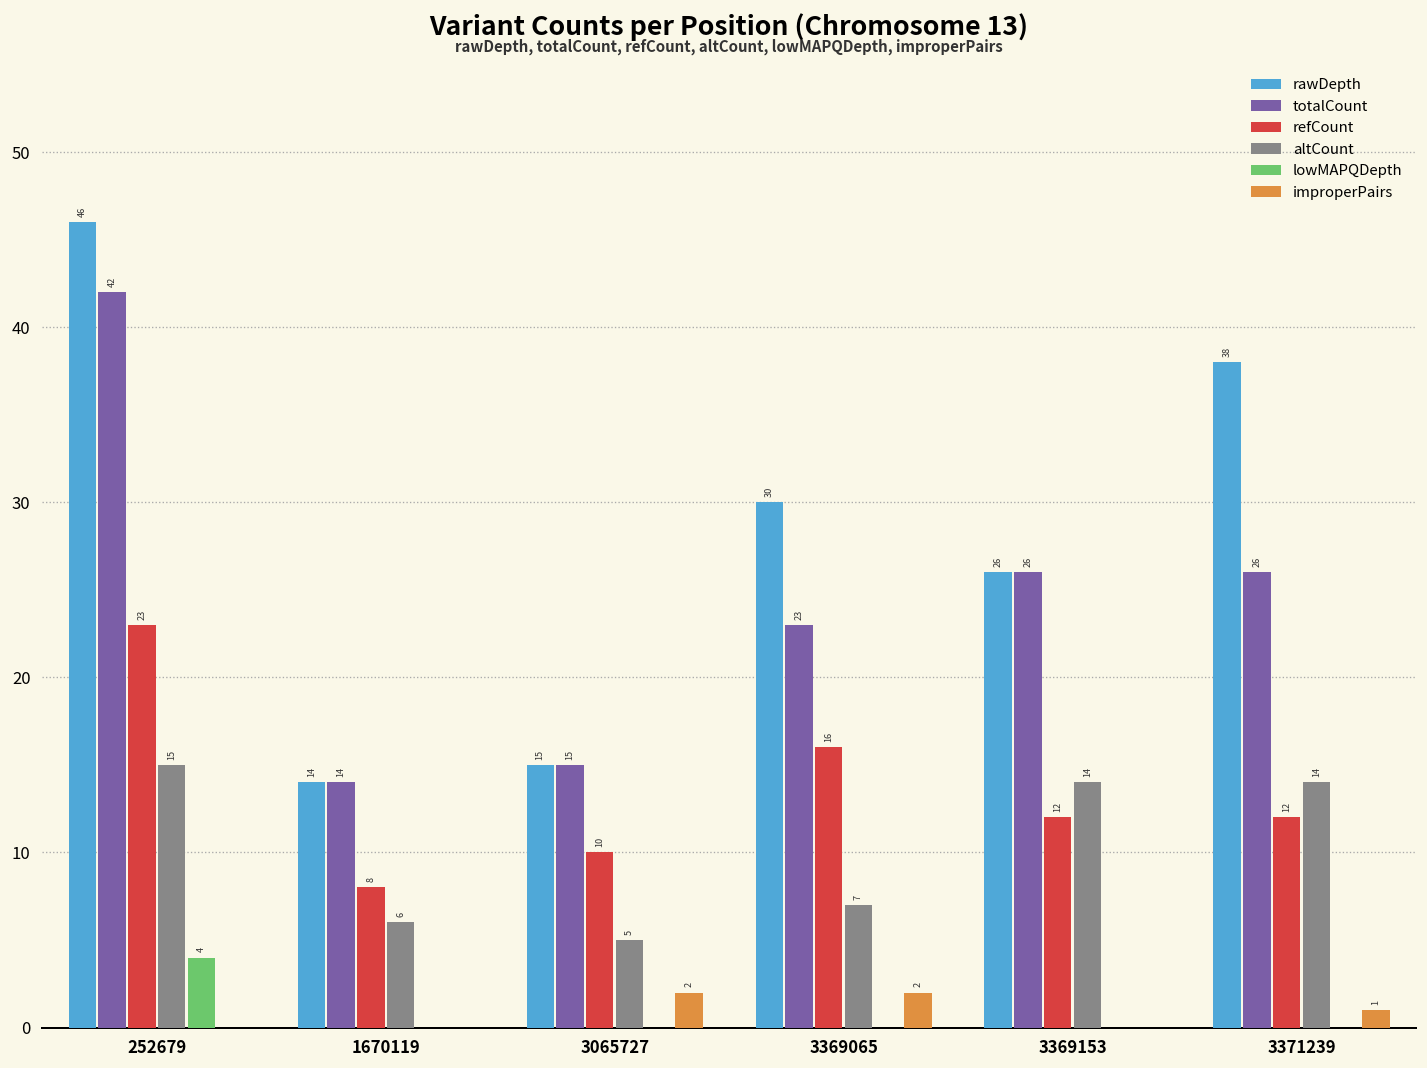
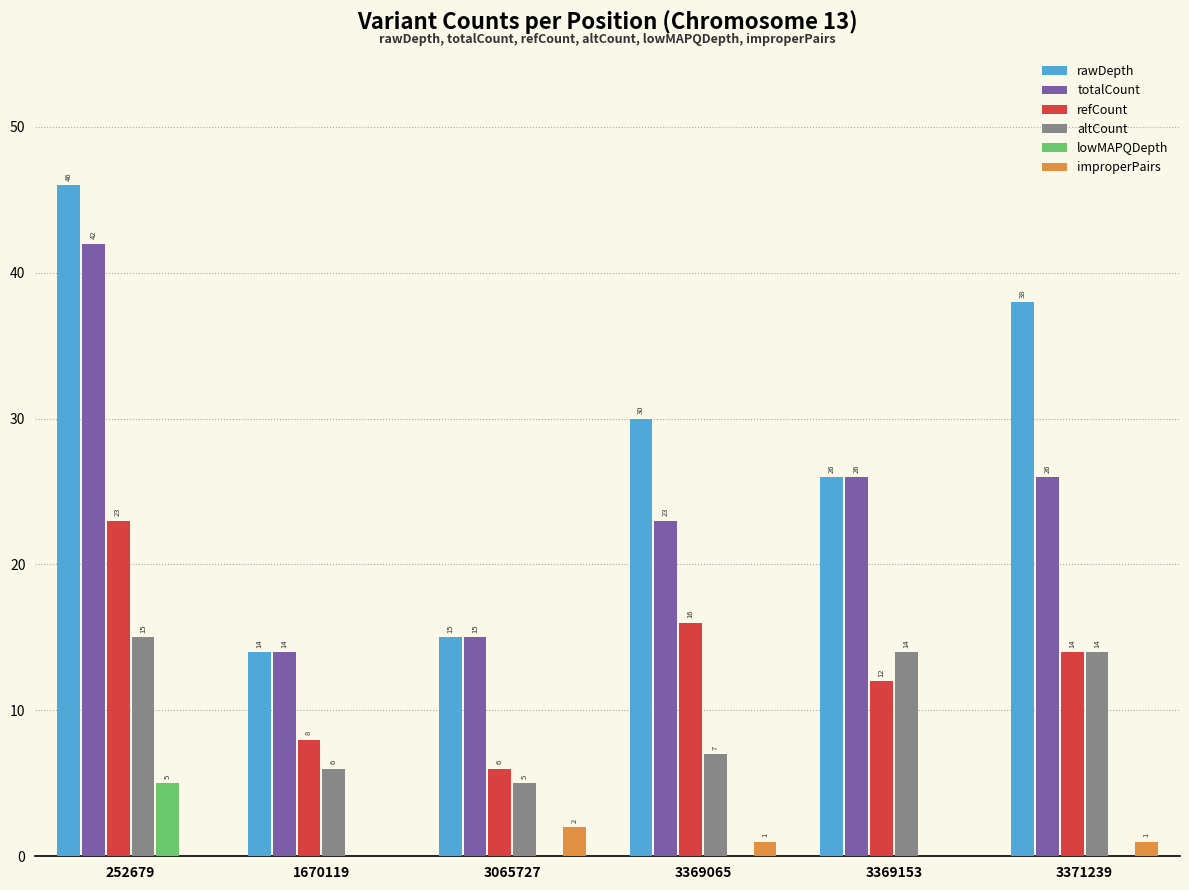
lowMAPQDepth, 252679: 4 -> 5
refCount, 3065727: 10 -> 6
improperPairs, 3369065: 2 -> 1
refCount, 3371239: 12 -> 14
